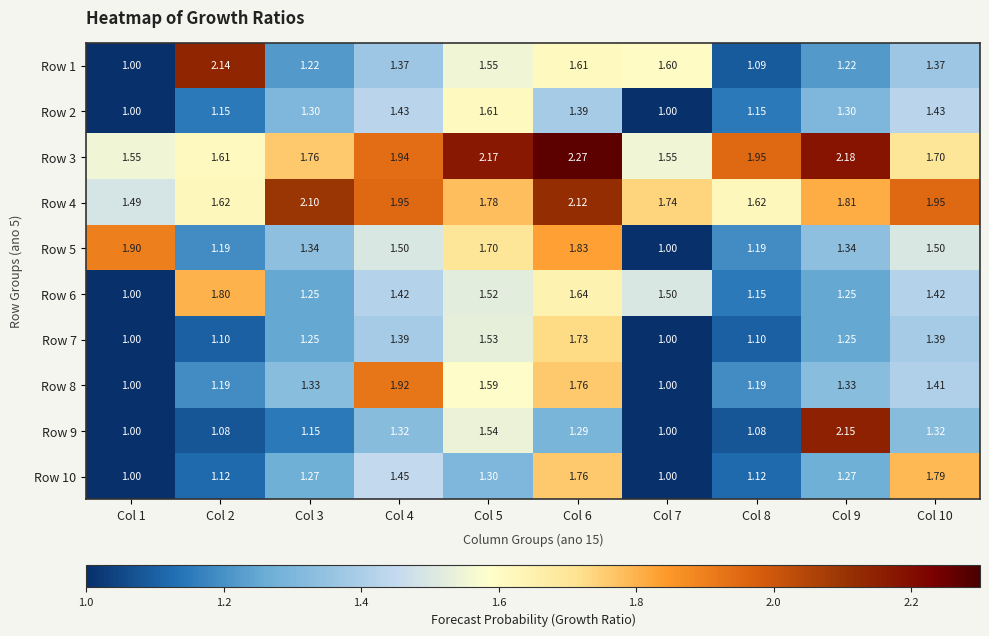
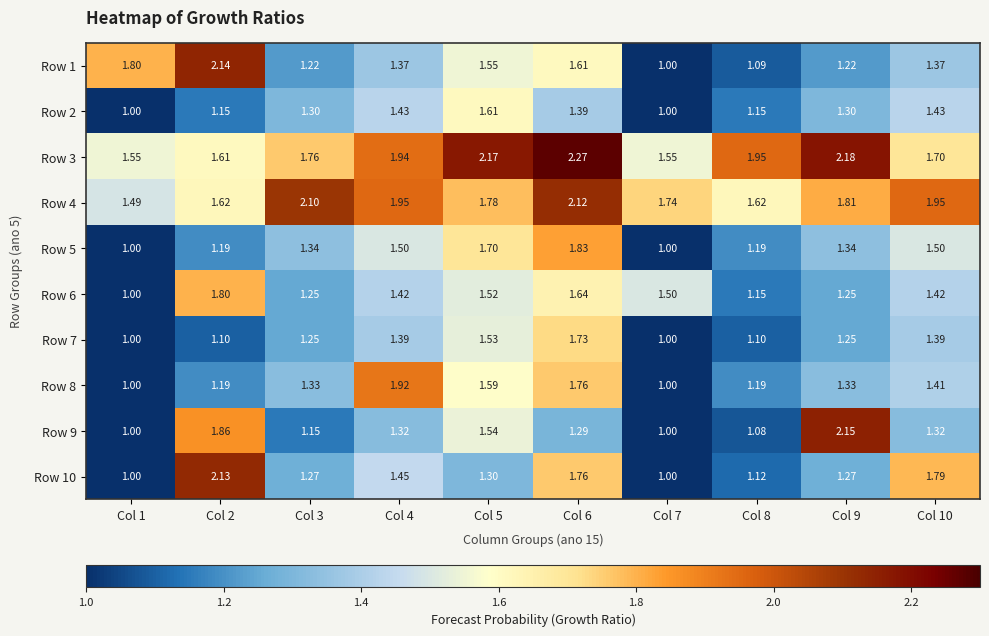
Row 1, Col 1: 1.00 -> 1.80
Row 1, Col 7: 1.60 -> 1.00
Row 5, Col 1: 1.90 -> 1.00
Row 9, Col 2: 1.08 -> 1.86
Row 10, Col 2: 1.12 -> 2.13
